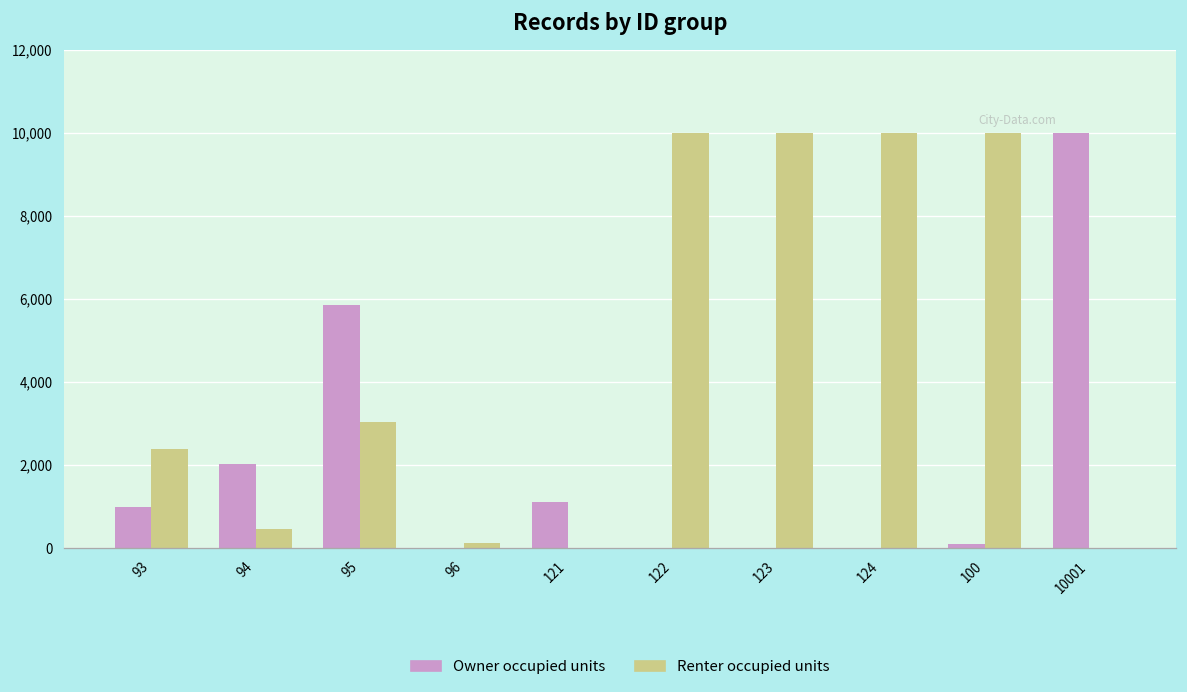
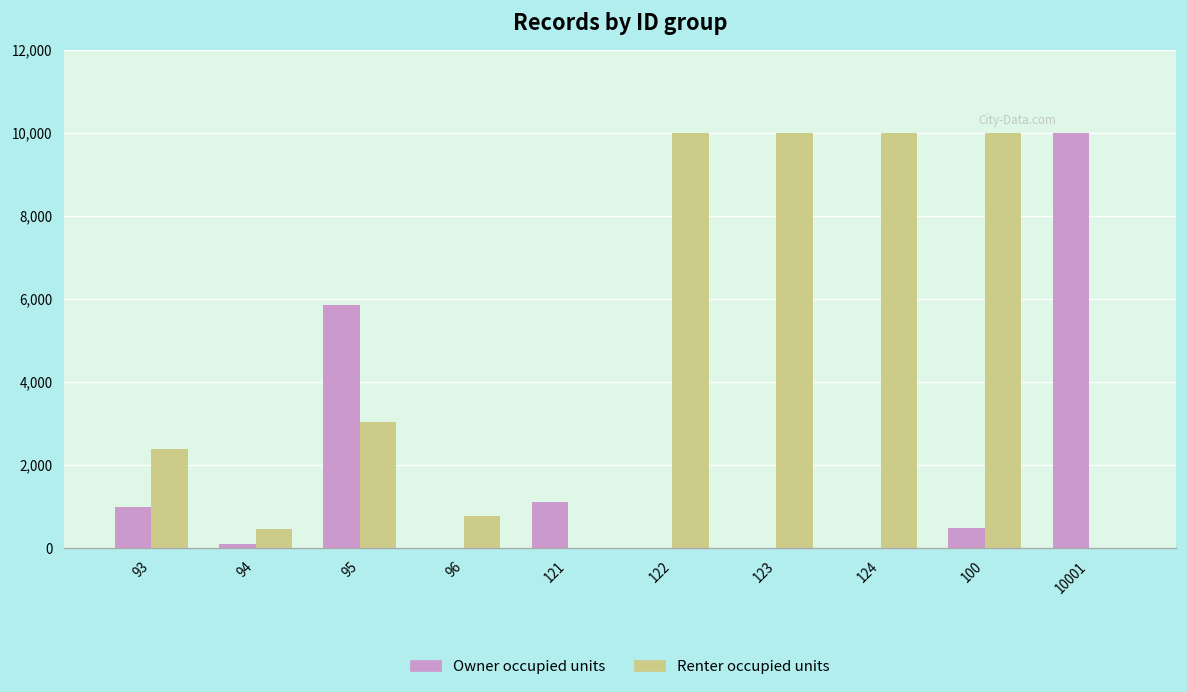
Owner occupied units, 94: 2,000 -> 100
Renter occupied units, 96: 100 -> 800
Owner occupied units, 100: 100 -> 500
